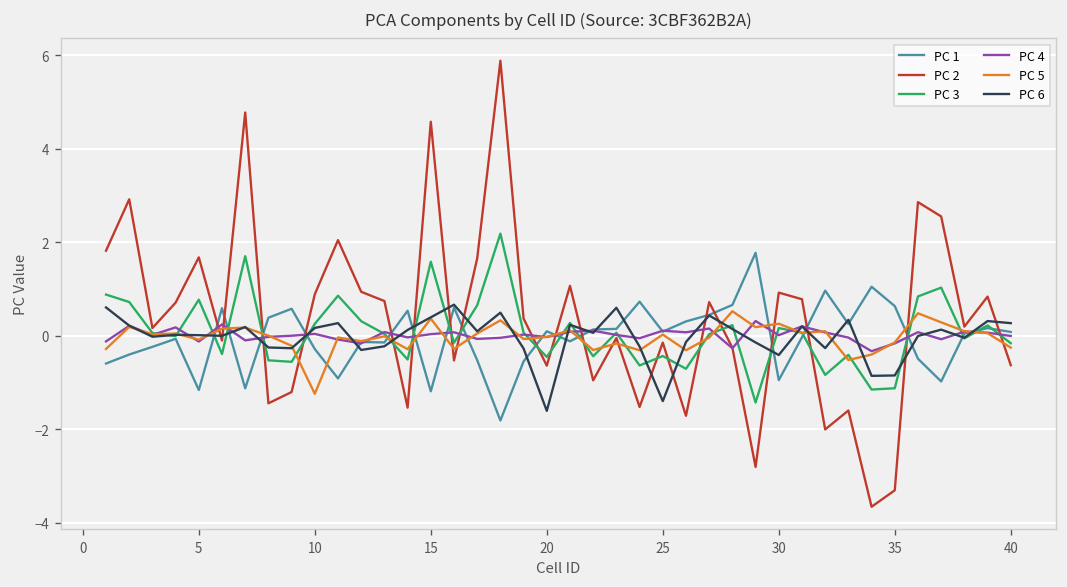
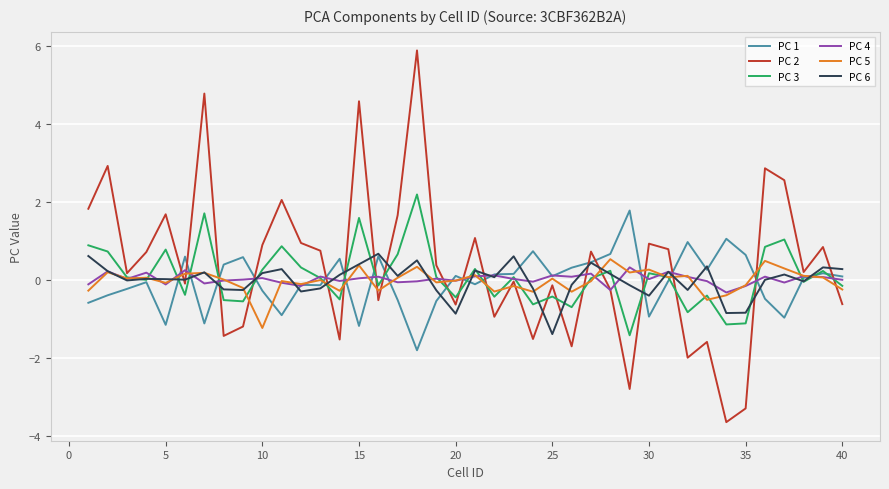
PC 6, 20: -1.6 -> -0.9
